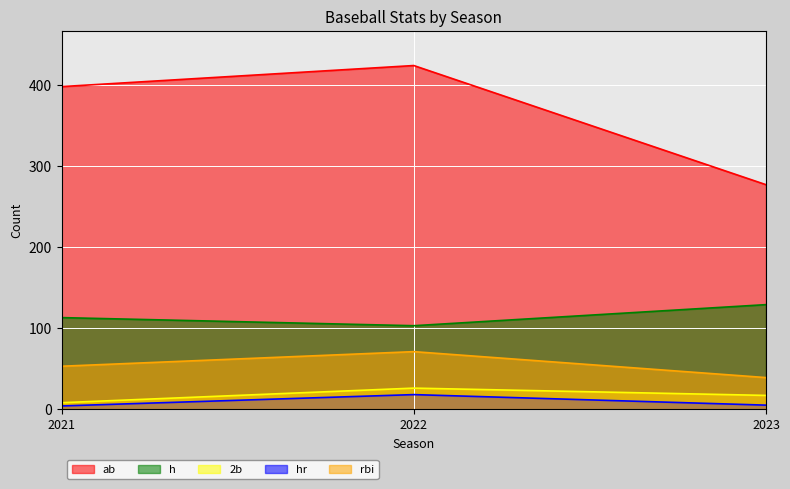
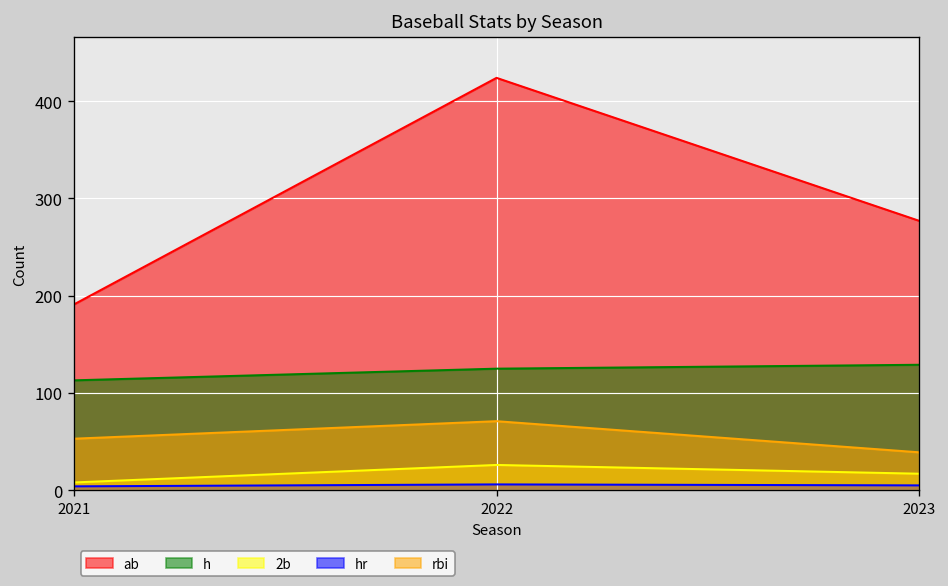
ab, 2021: 400 -> 190
h, 2022: 100 -> 130
hr, 2022: 20 -> 10
